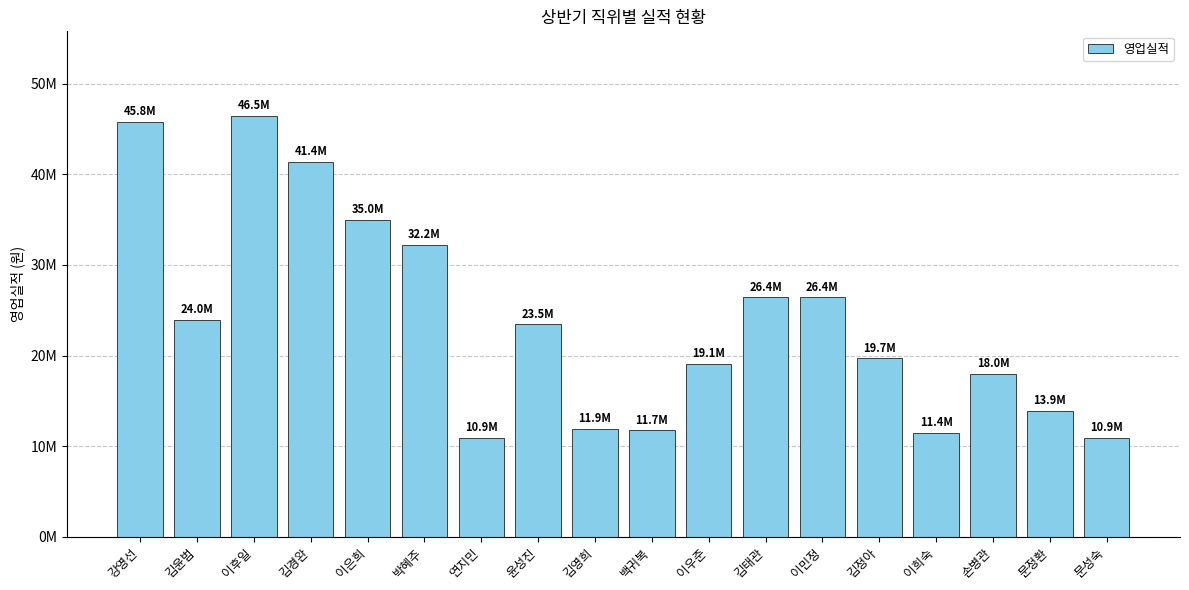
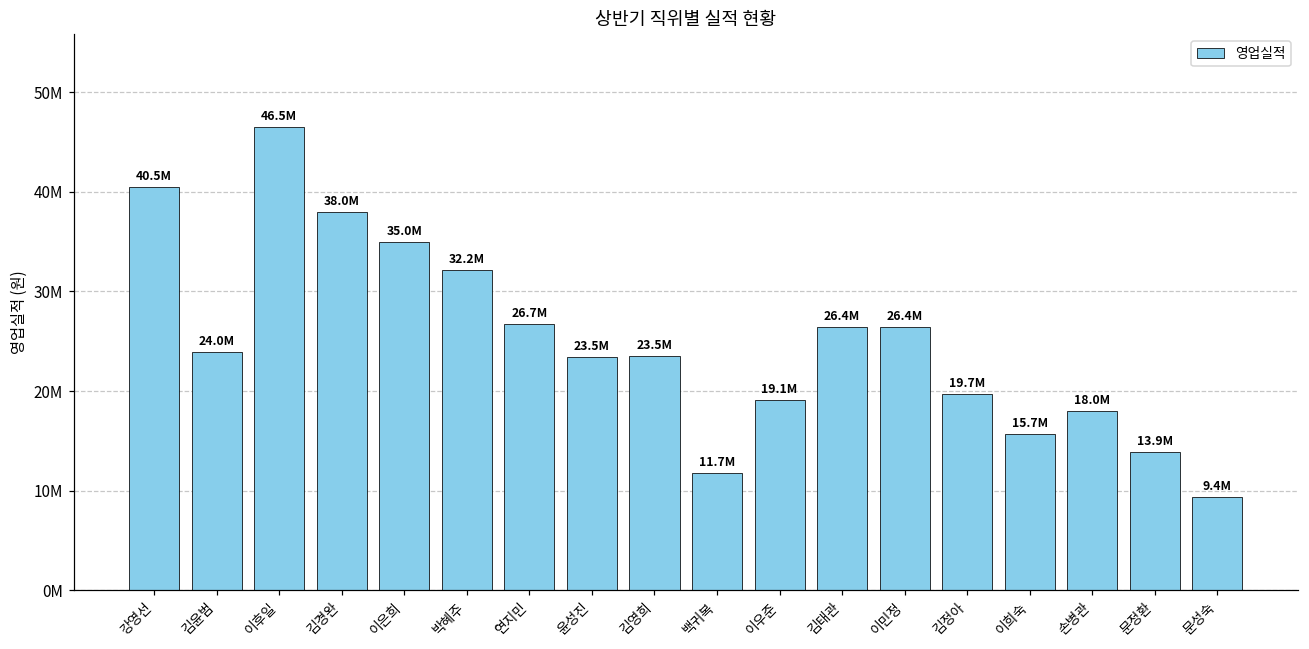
강영선: 45.8M -> 40.5M
김경완: 41.4M -> 38.0M
연지민: 10.9M -> 26.7M
김영희: 11.9M -> 23.5M
이희숙: 11.4M -> 15.7M
문성숙: 10.9M -> 9.4M
